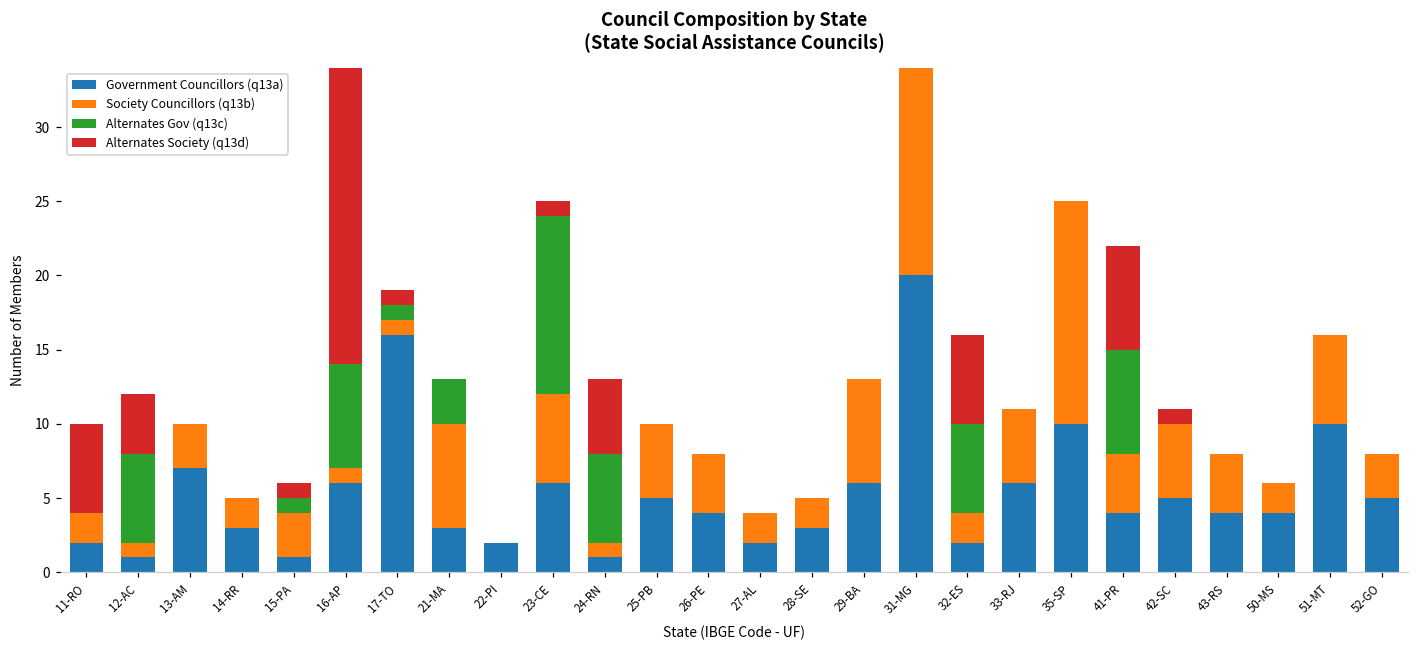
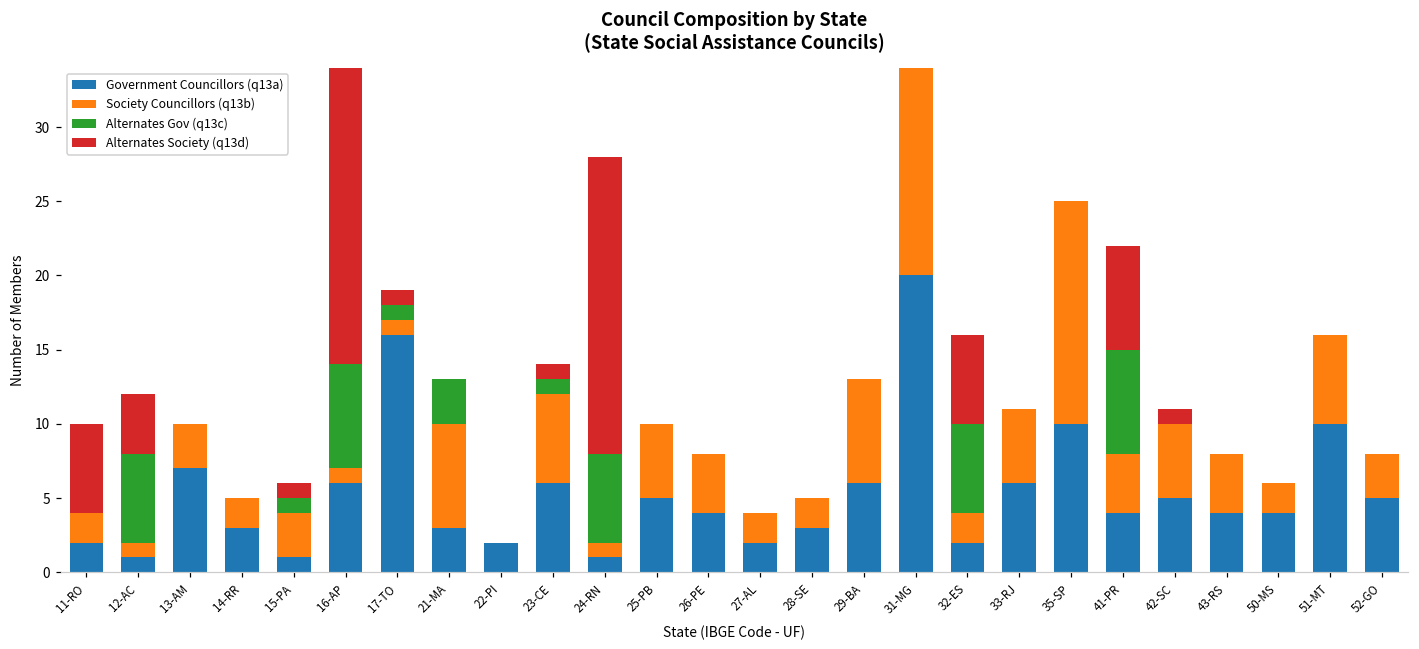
Alternates Gov (q13c), 23-CE: 12 -> 1
Alternates Society (q13d), 24-RN: 5 -> 20
